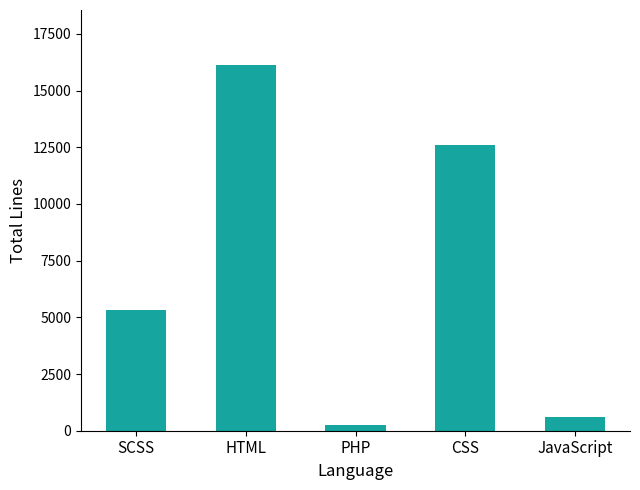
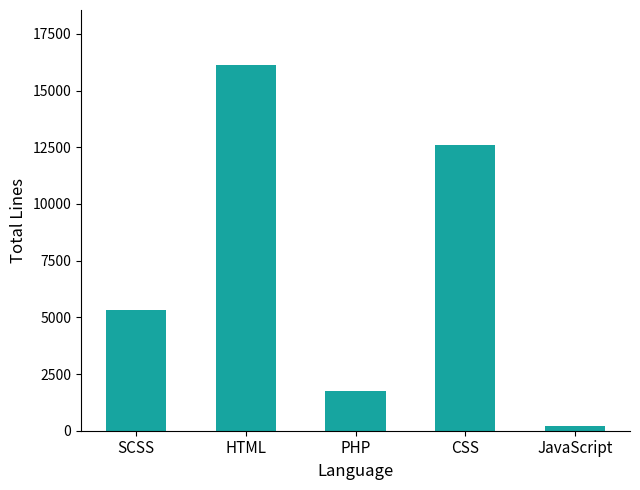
PHP: 200 -> 1800
JavaScript: 600 -> 200
